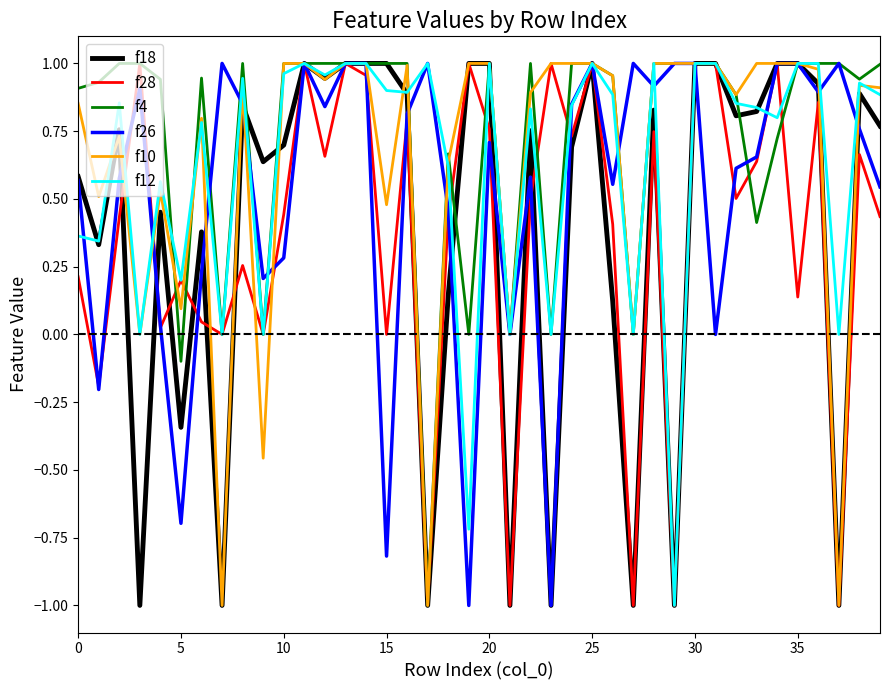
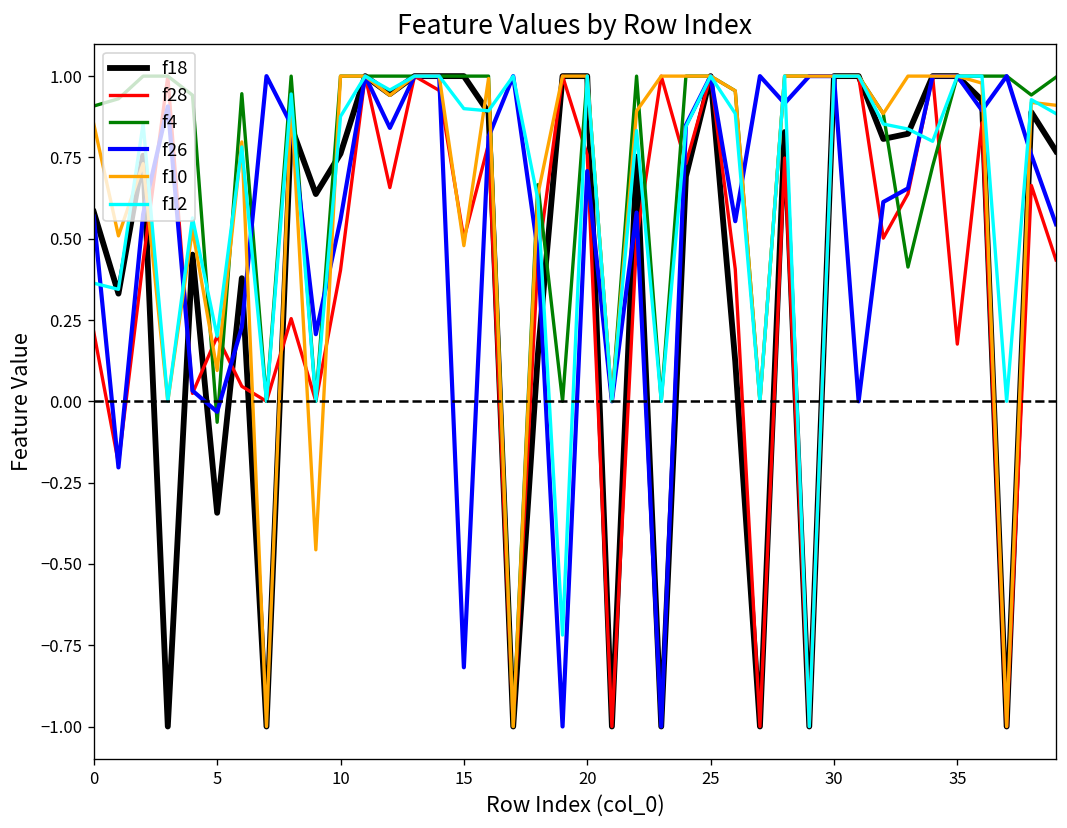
f4, 5: -0.10 -> -0.06
f26, 5: -0.70 -> -0.03
f18, 10: 0.70 -> 0.76
f28, 10: 0.44 -> 0.40
f26, 10: 0.28 -> 0.56
f12, 10: 0.96 -> 0.88
f28, 15: 0.0 -> 0.5
f28, 35: 0.14 -> 0.18
